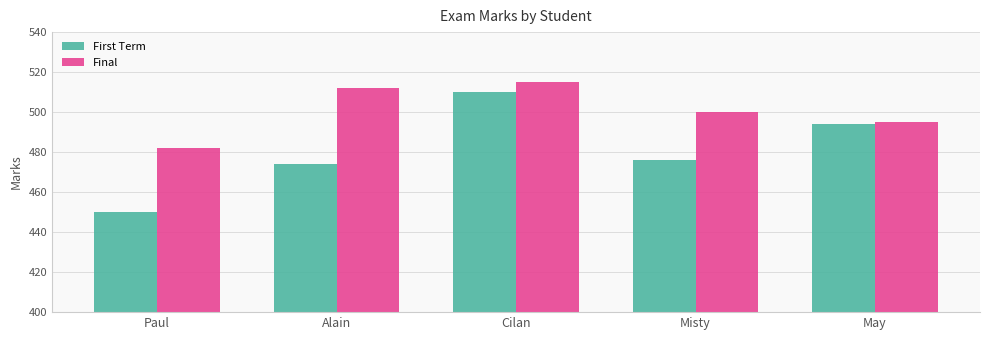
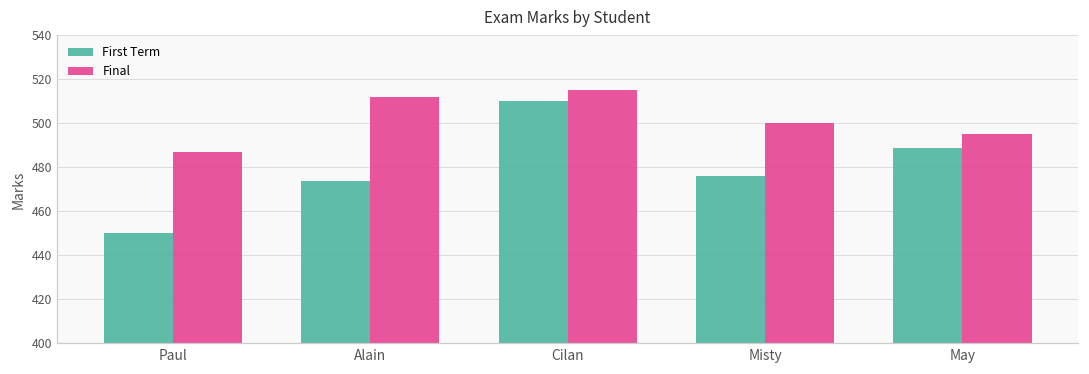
Final, Paul: 482 -> 487
First Term, May: 494 -> 489
